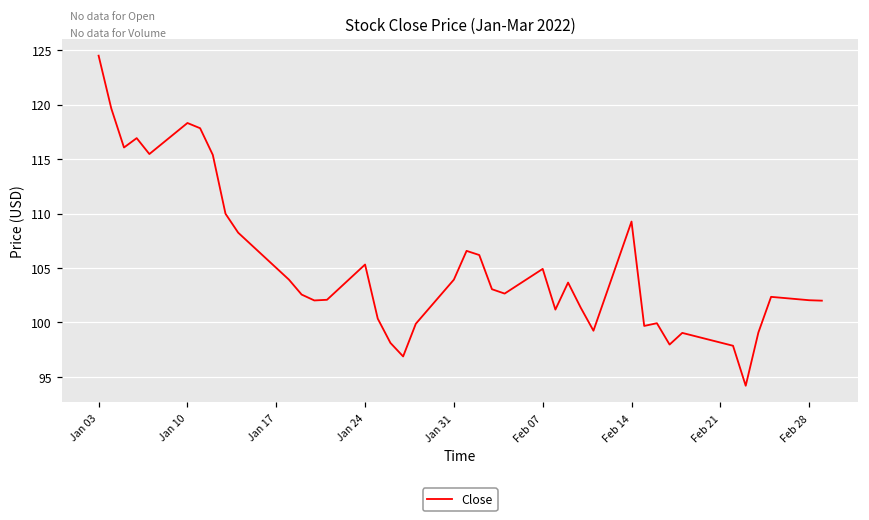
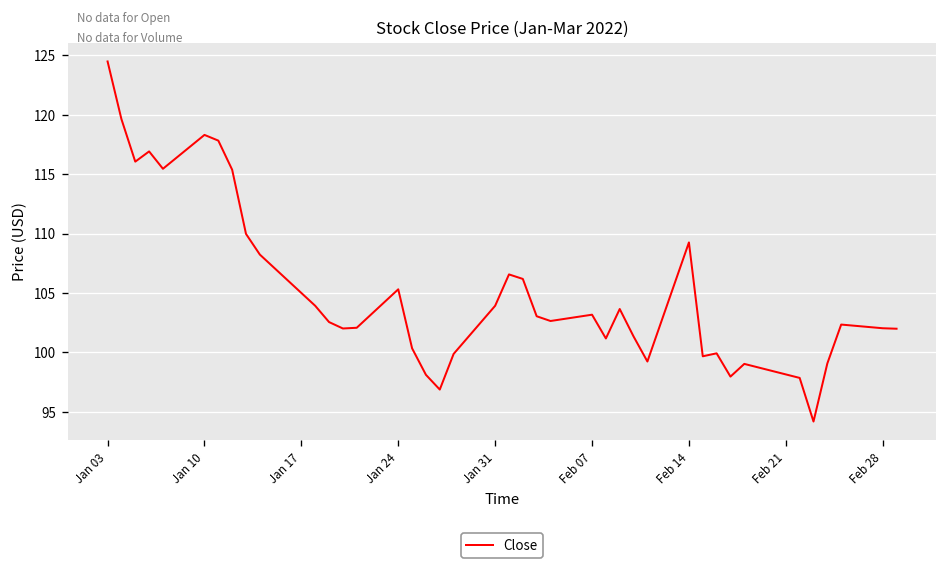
Feb 07: 105 -> 103
